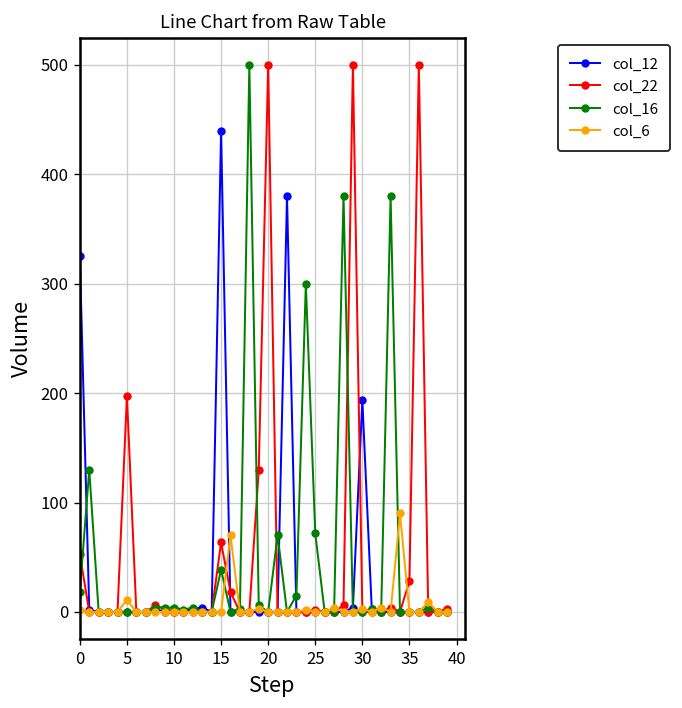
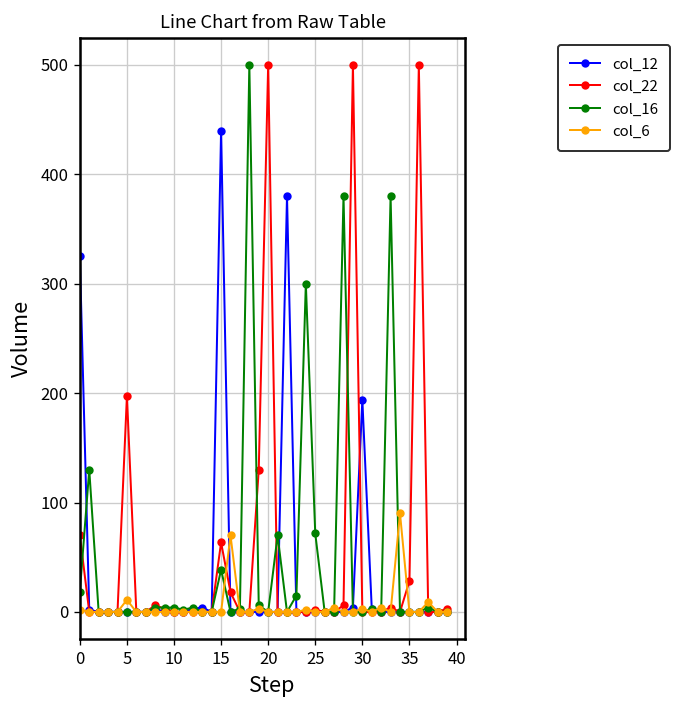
col_22, 0: 50 -> 70
